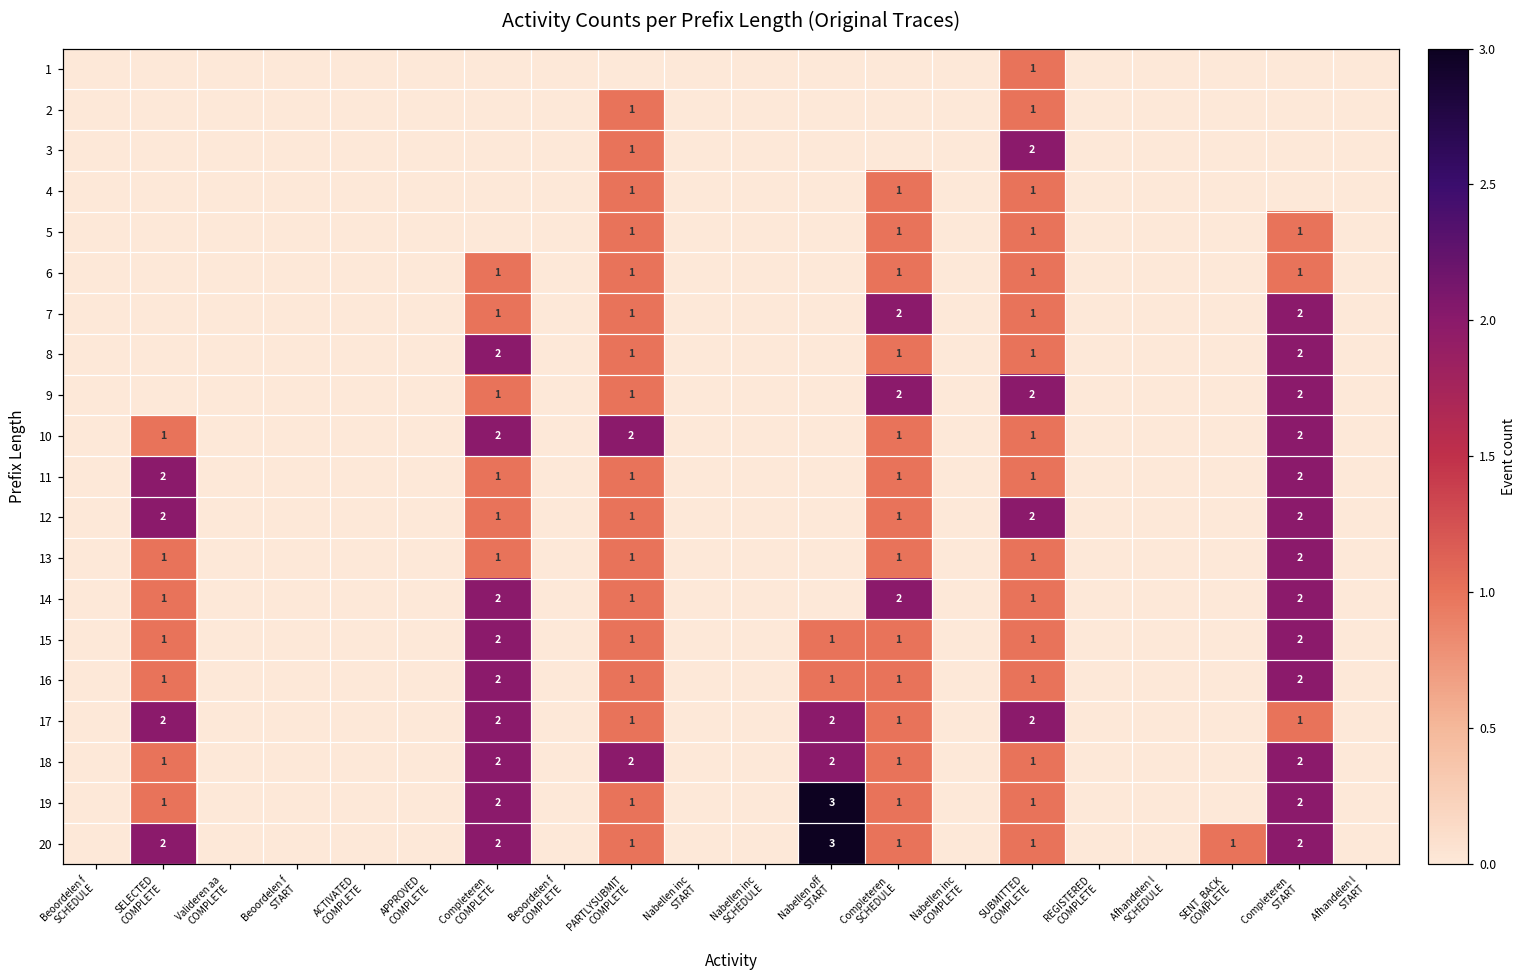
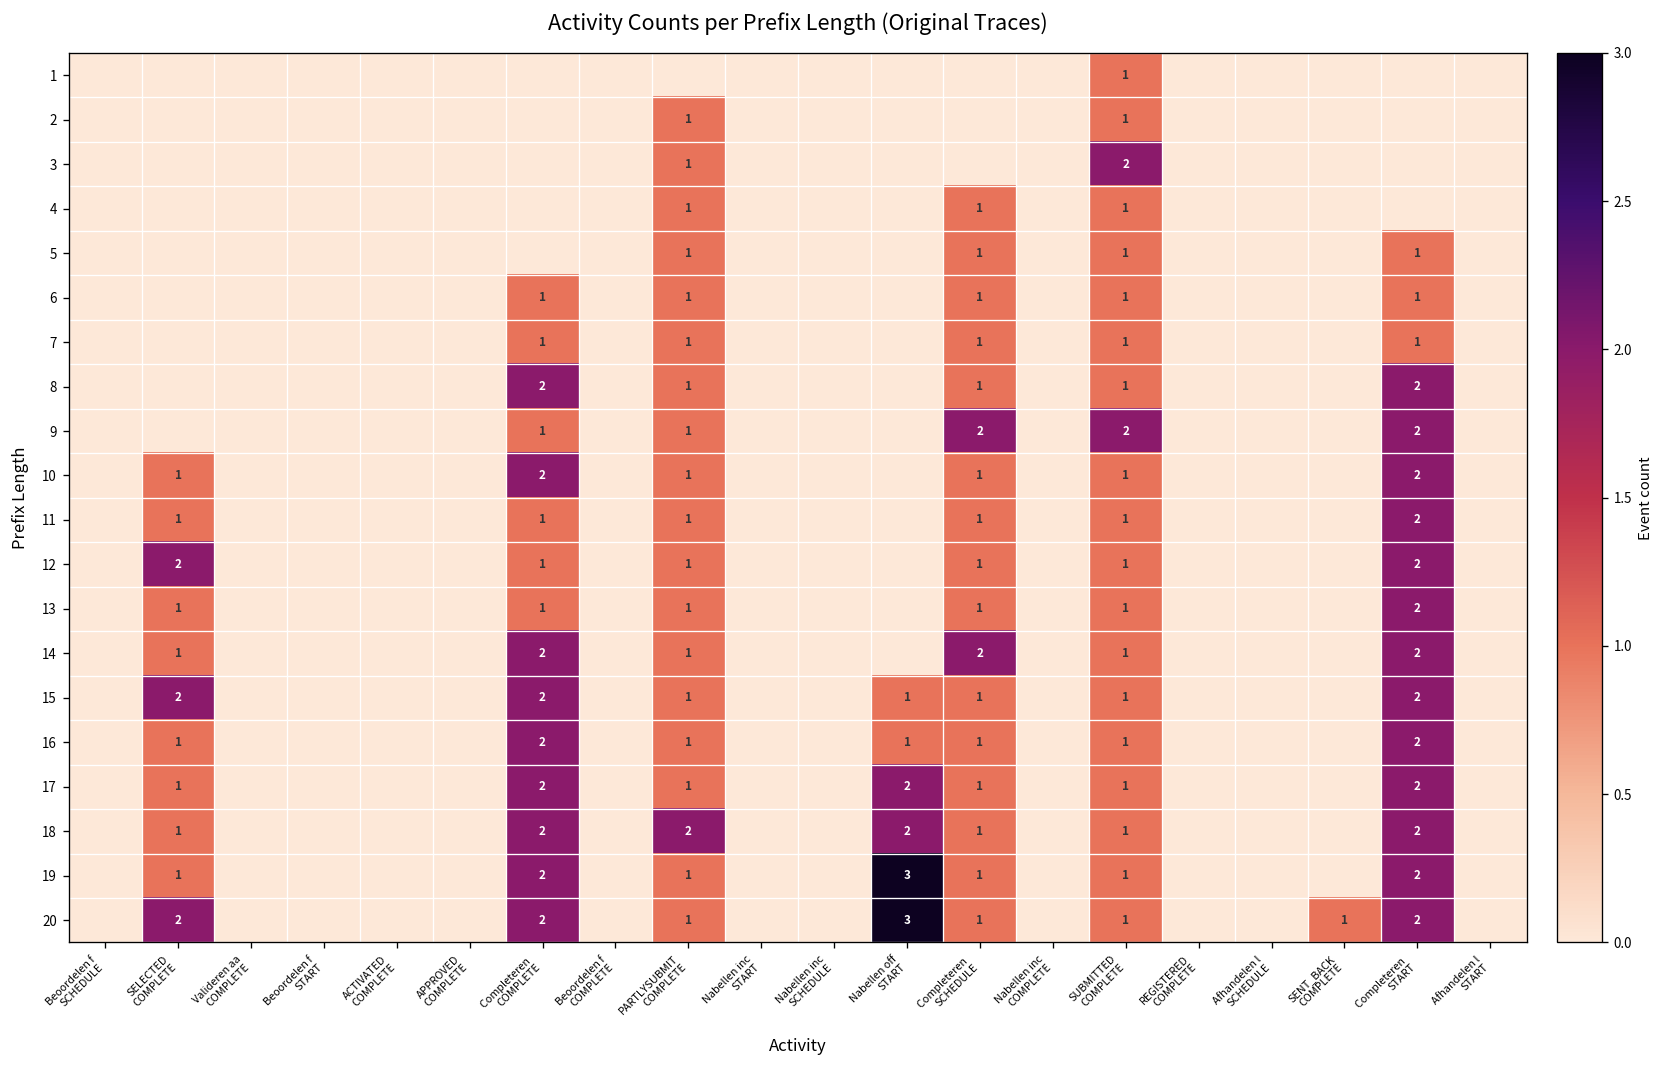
7, Completeren SCHEDULE: 2 -> 1
7, Completeren START: 2 -> 1
10, PARTLYSUBMIT COMPLETE: 2 -> 1
11, SELECTED COMPLETE: 2 -> 1
12, SUBMITTED COMPLETE: 2 -> 1
15, SELECTED COMPLETE: 1 -> 2
17, SELECTED COMPLETE: 2 -> 1
17, SUBMITTED COMPLETE: 2 -> 1
17, Completeren START: 1 -> 2
